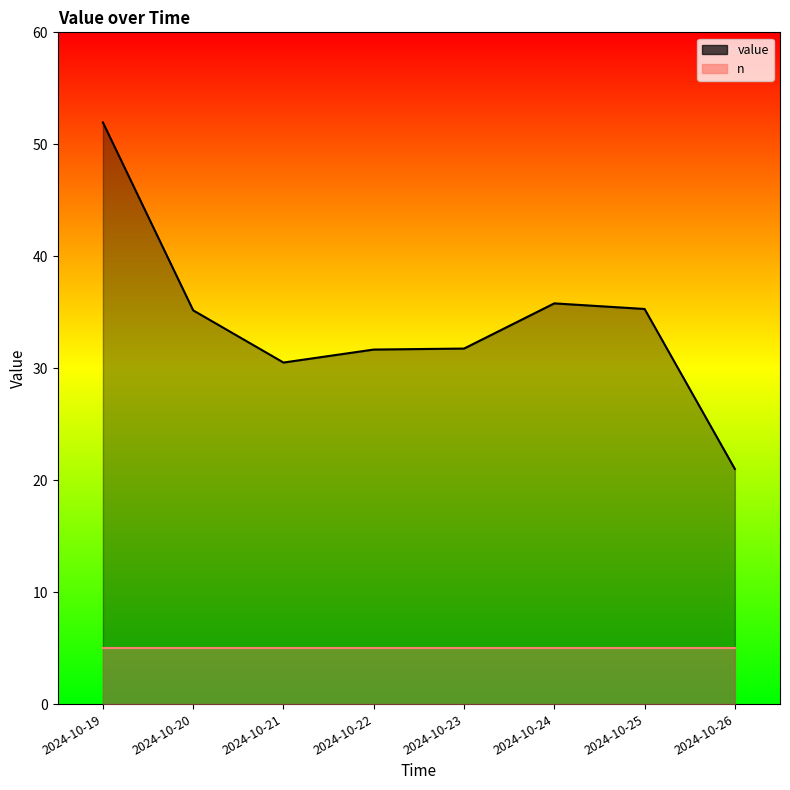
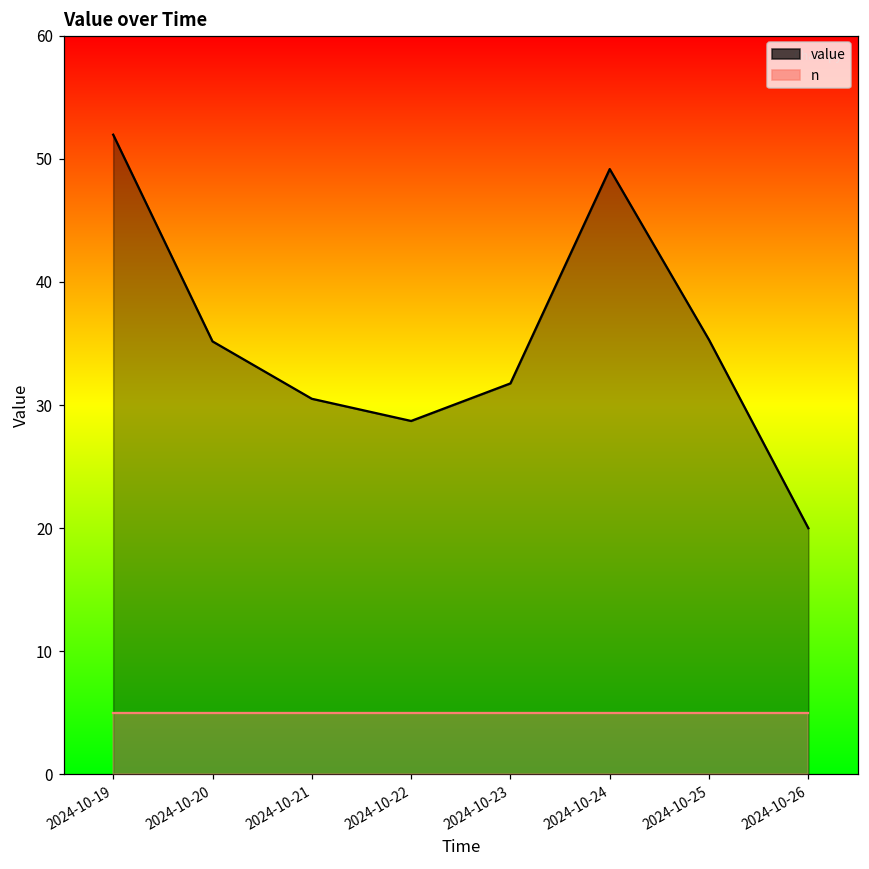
value, 2024-10-22: 31.7 -> 28.7
value, 2024-10-24: 35.8 -> 49.2
value, 2024-10-26: 21 -> 20
